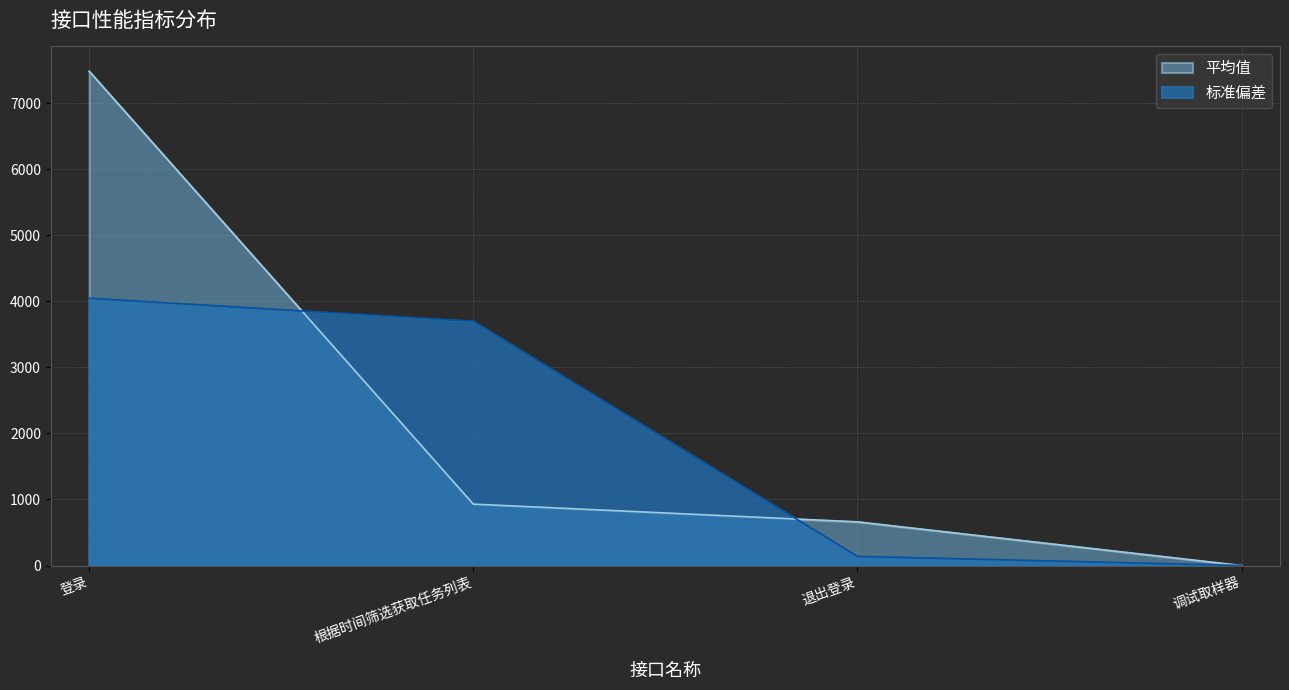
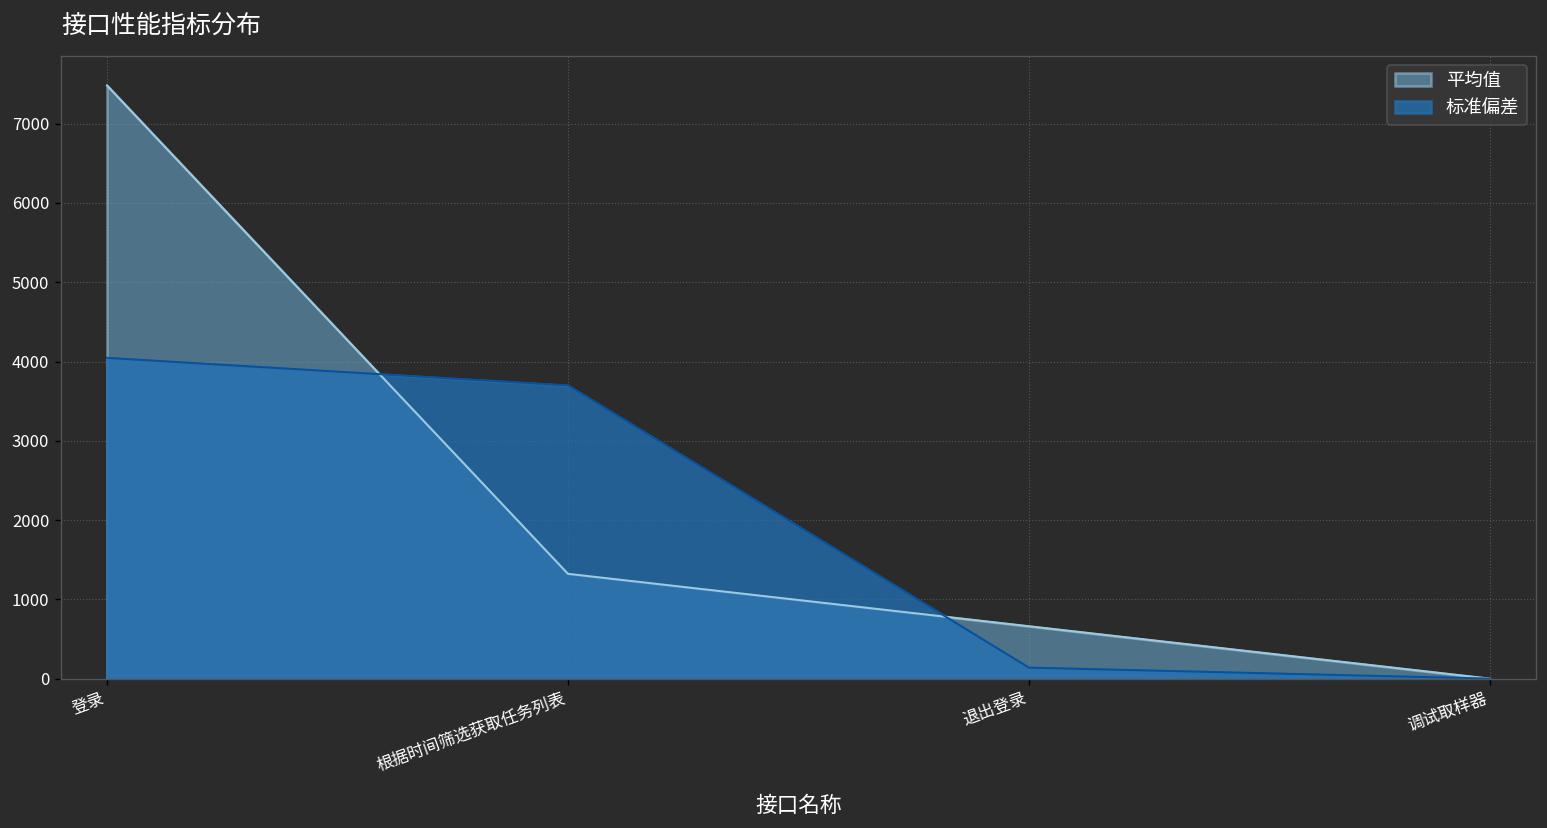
平均值, 根据时间筛选获取任务列表: 900 -> 1300
